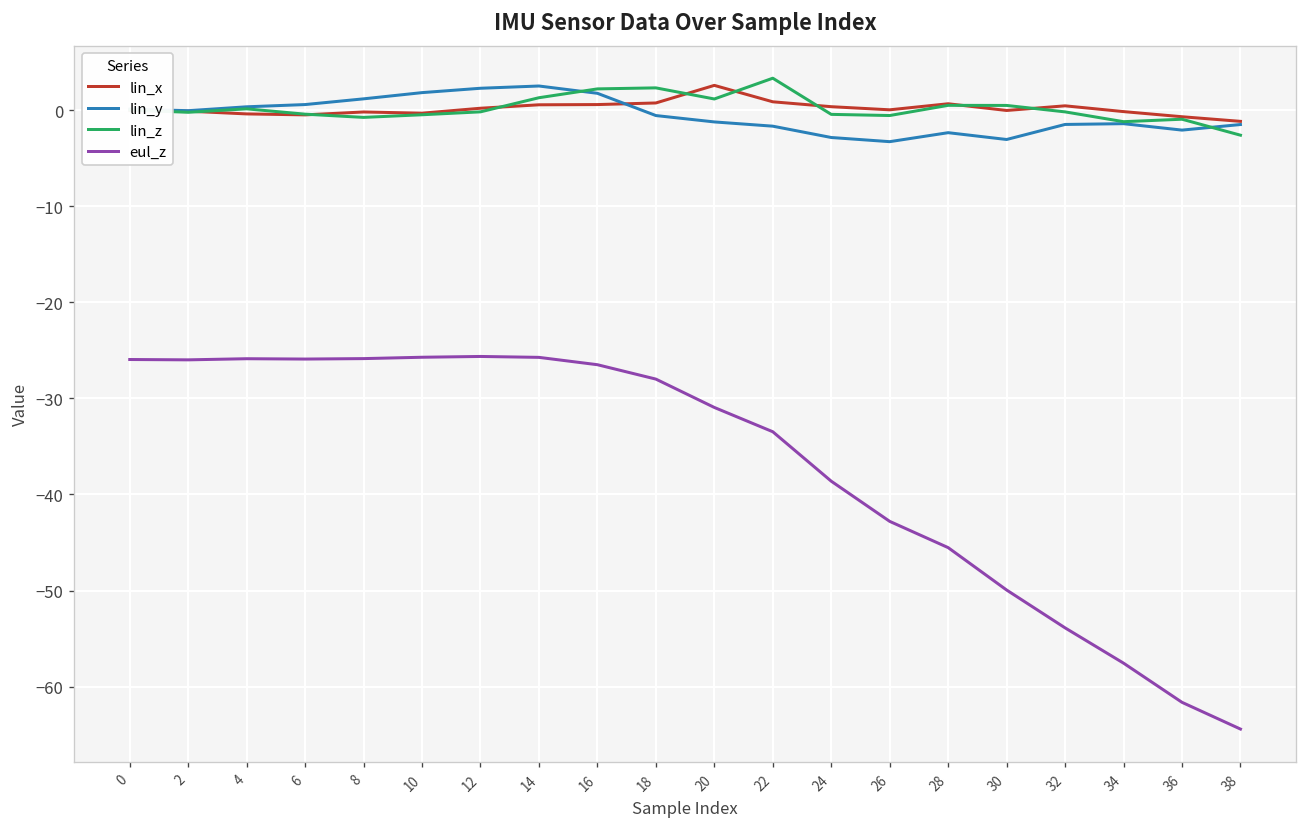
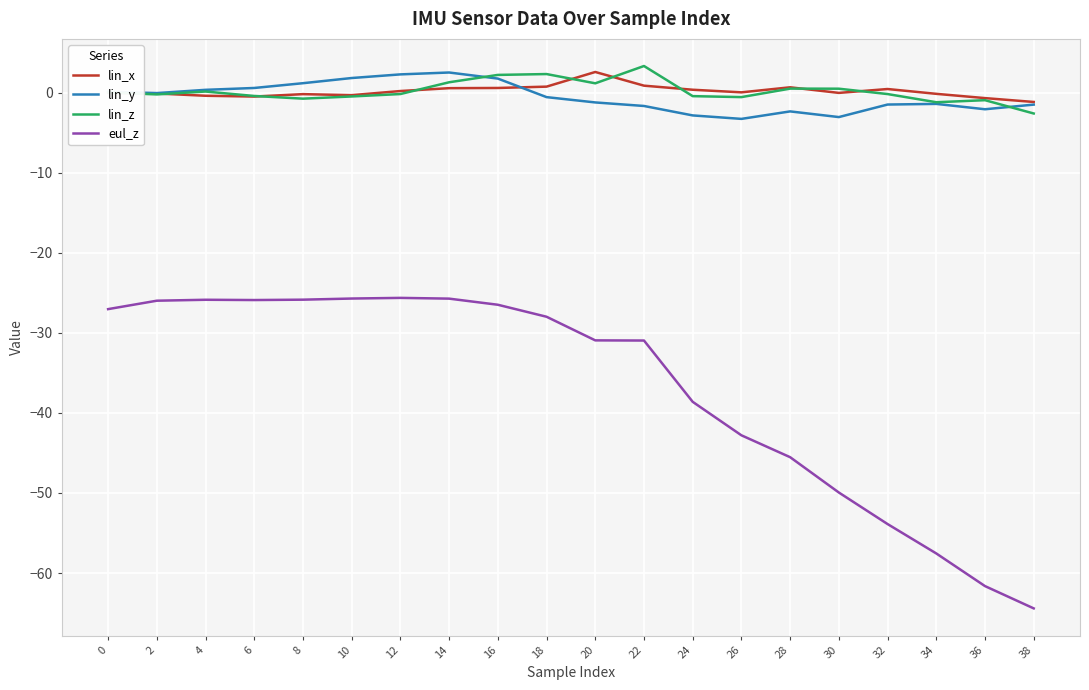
eul_z, 0: -26 -> -27
eul_z, 22: -33 -> -31
